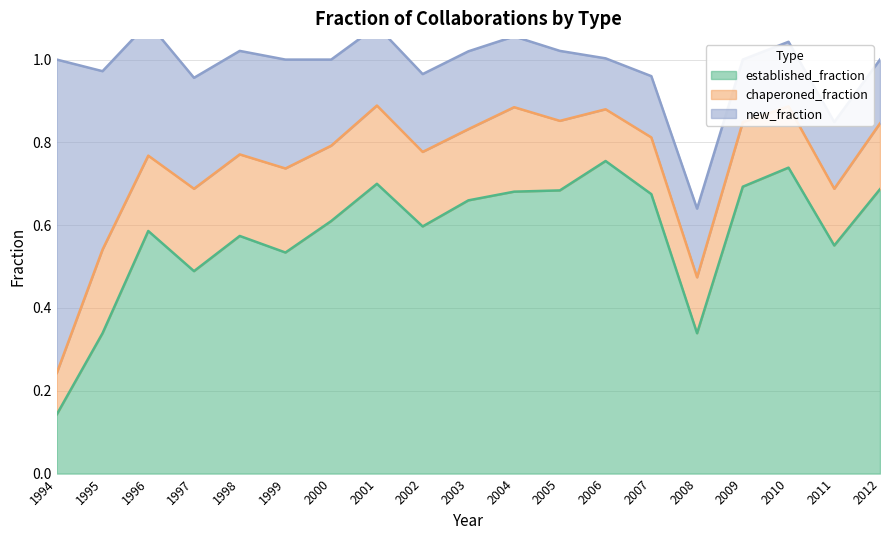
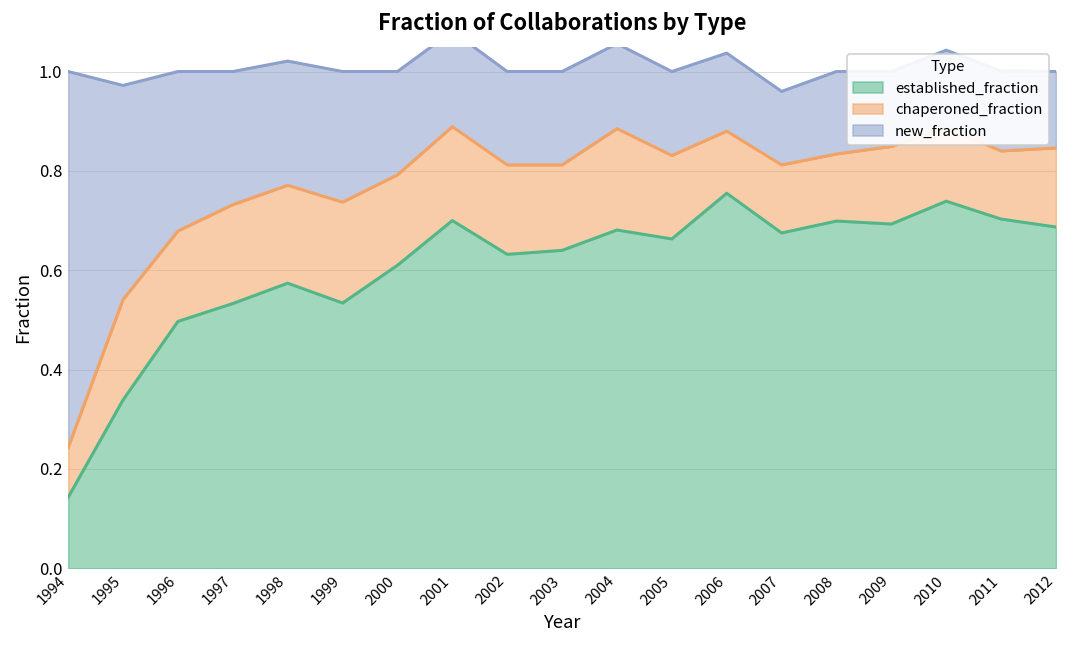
established_fraction, 1996: 0.59 -> 0.50
established_fraction, 1997: 0.49 -> 0.53
established_fraction, 2002: 0.60 -> 0.63
established_fraction, 2003: 0.66 -> 0.64
established_fraction, 2005: 0.68 -> 0.66
new_fraction, 2006: 0.12 -> 0.16
established_fraction, 2008: 0.34 -> 0.70
established_fraction, 2011: 0.55 -> 0.70
